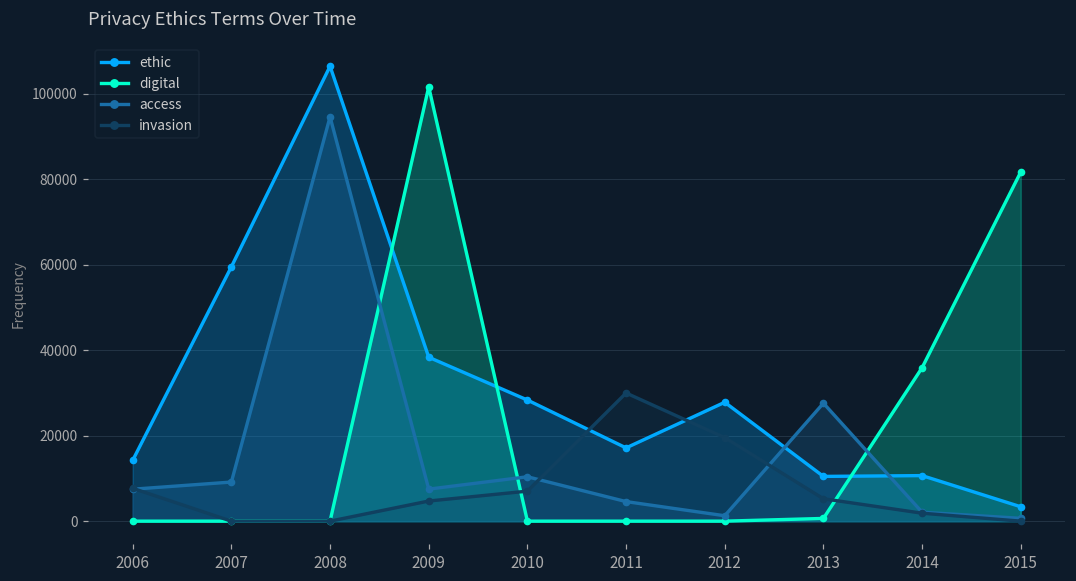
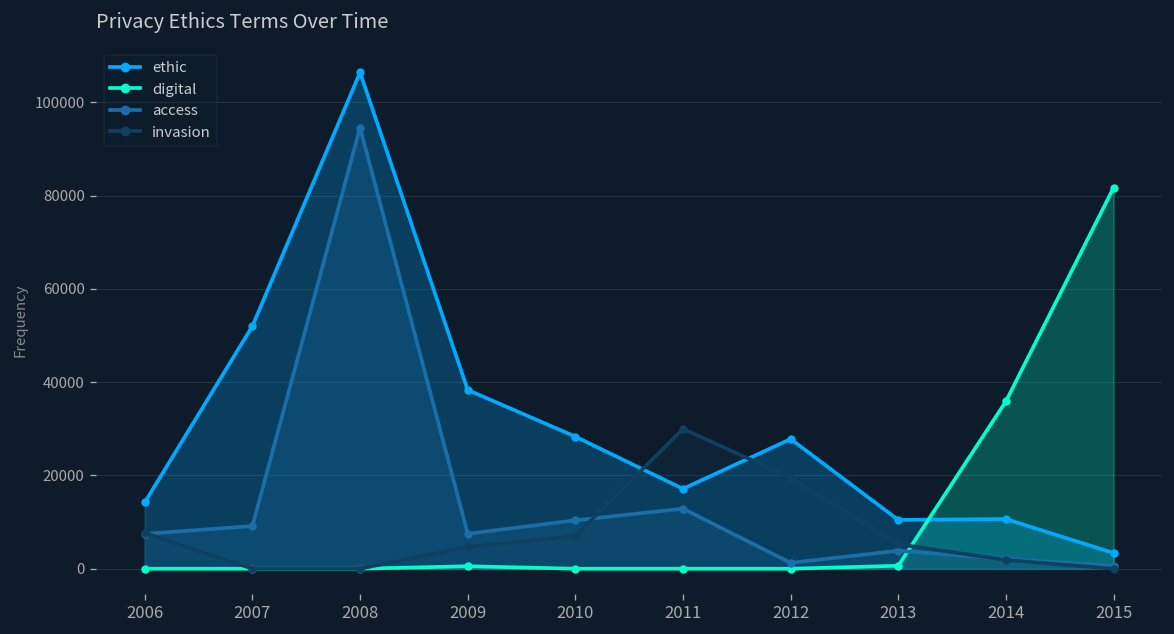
ethic, 2007: 59000 -> 52000
digital, 2009: 102000 -> 1000
access, 2011: 5000 -> 13000
access, 2013: 28000 -> 4000
